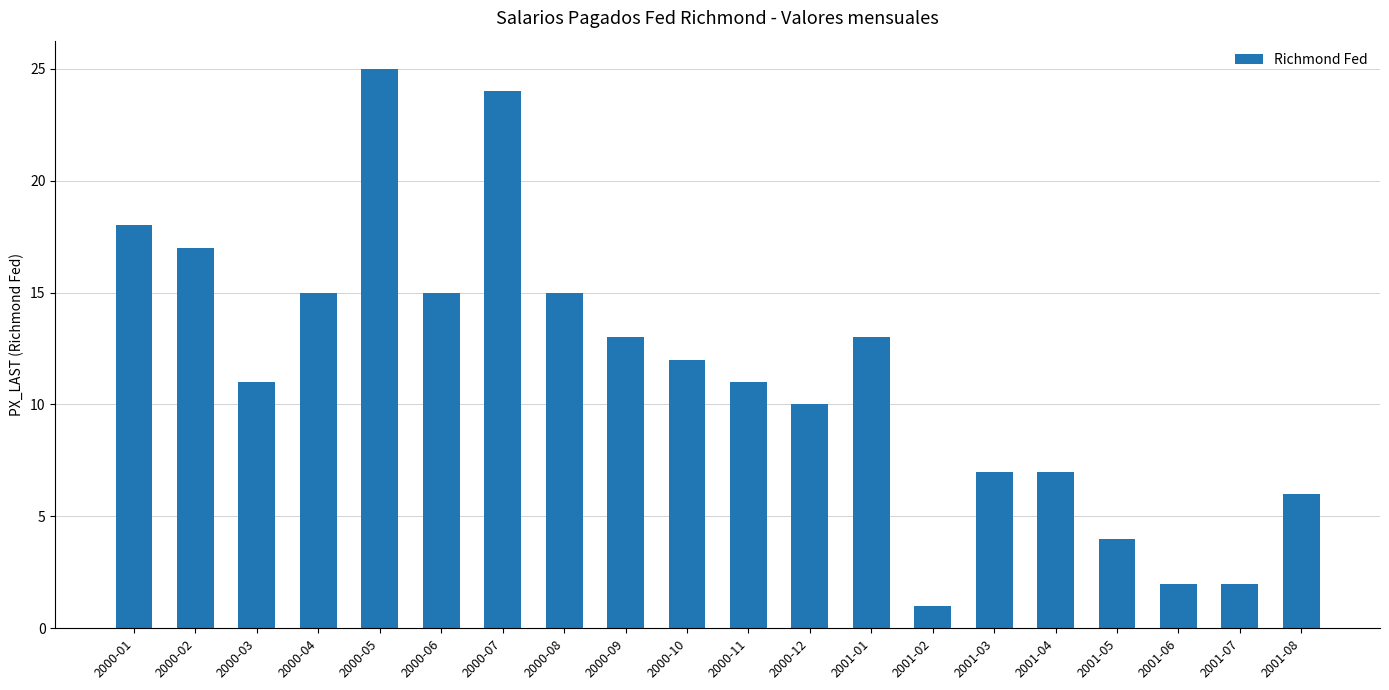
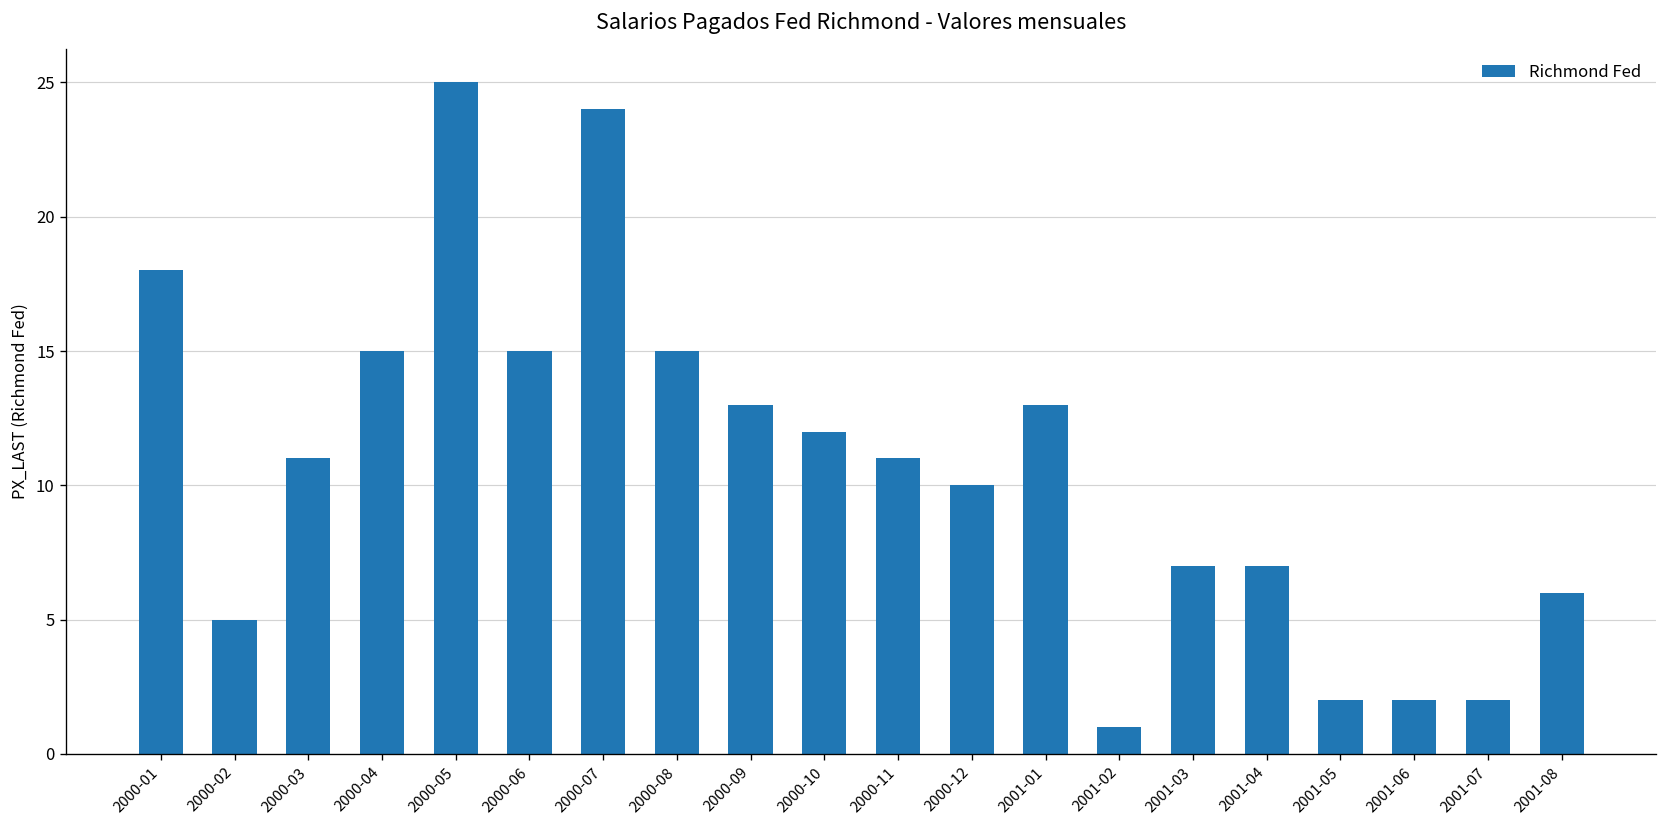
2000-02: 17 -> 5
2001-05: 4 -> 2
